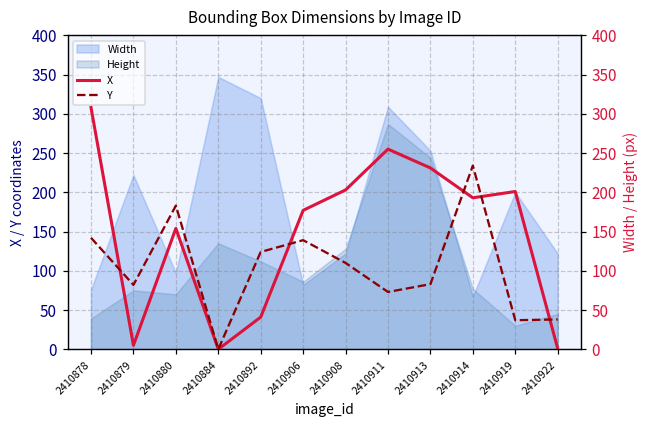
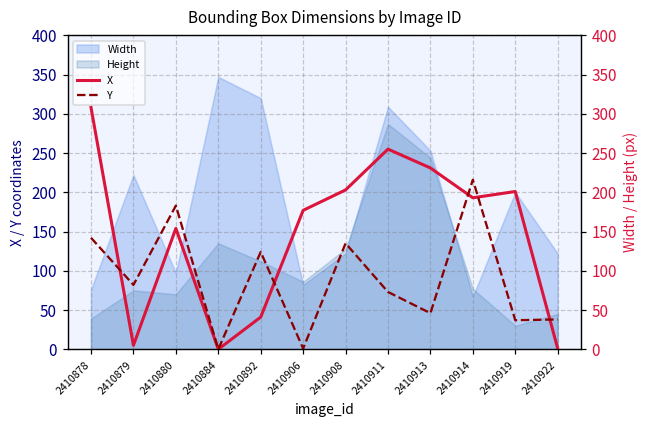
Y, 2410906: 140 -> 0
Y, 2410908: 110 -> 140
Y, 2410913: 80 -> 50
Y, 2410914: 230 -> 220
